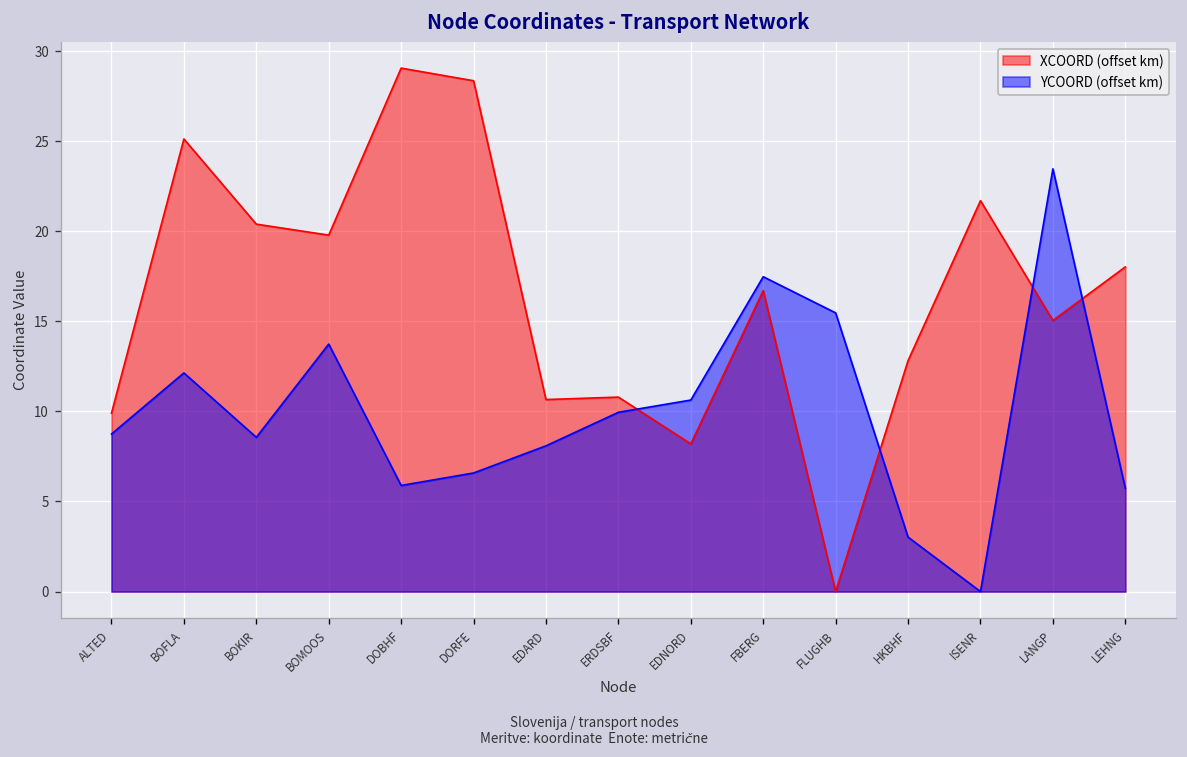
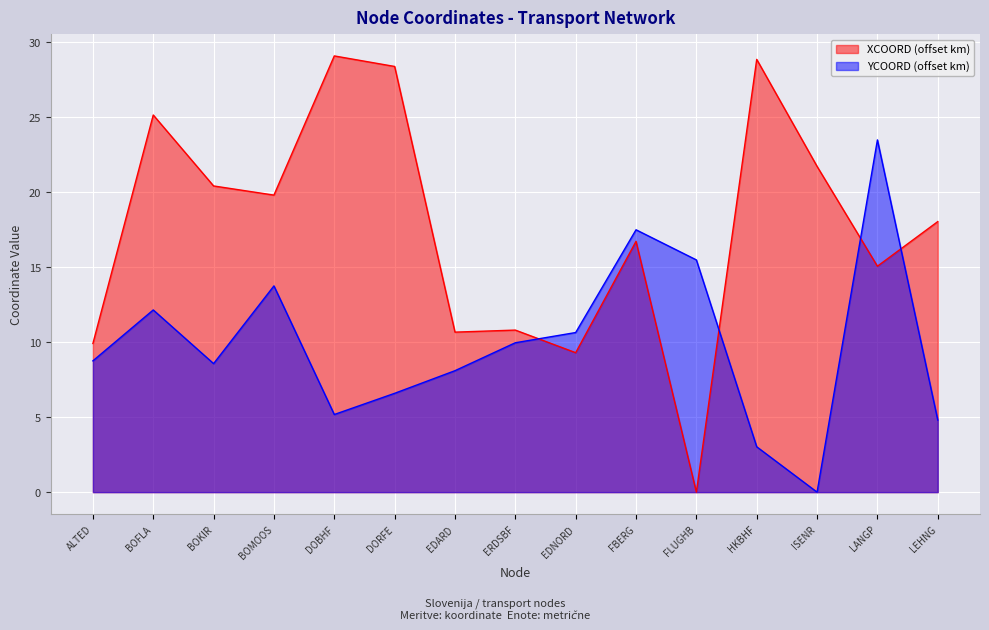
YCOORD (offset km), DOBHF: 5.9 -> 5.2
XCOORD (offset km), EDNORD: 8.2 -> 9.3
XCOORD (offset km), HKBHF: 12.8 -> 28.8
YCOORD (offset km), LEHNG: 5.7 -> 4.8
